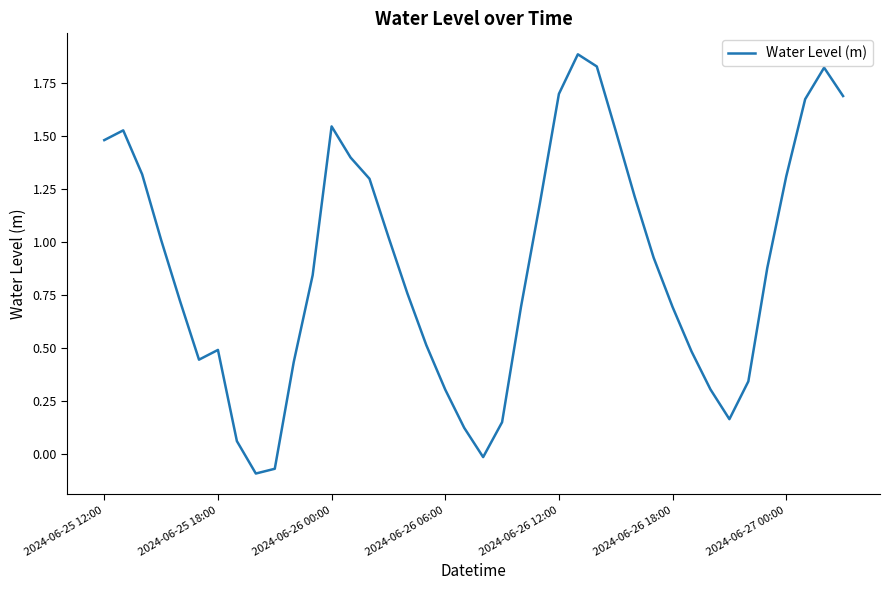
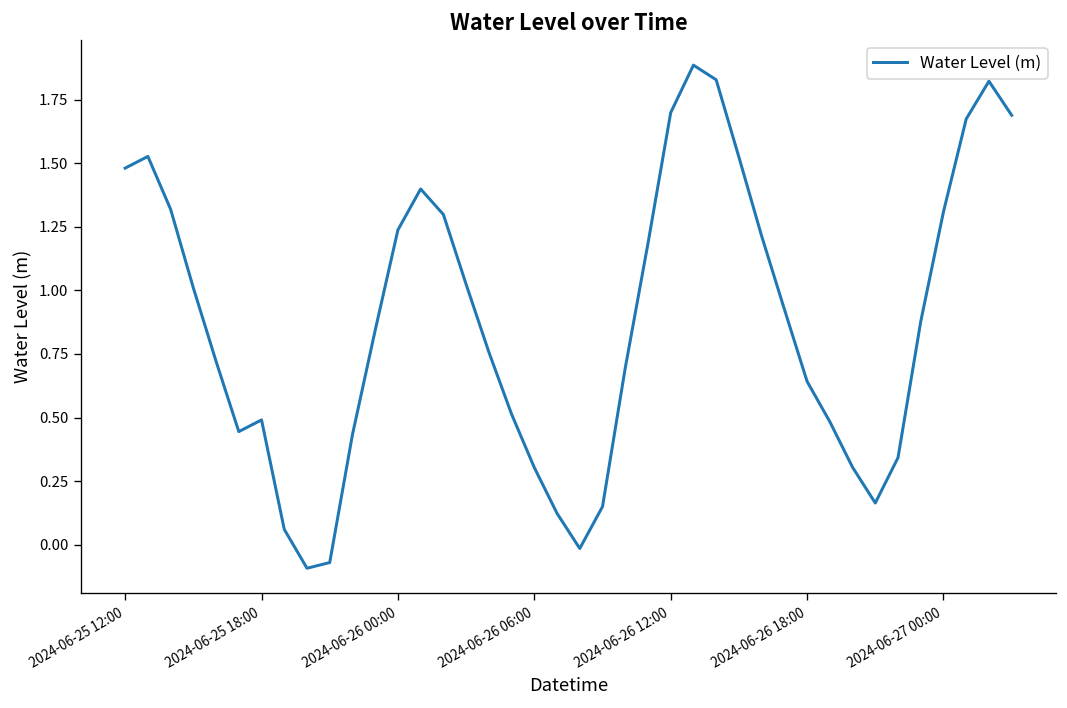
2024-06-26 00:00: 1.55 -> 1.24
2024-06-26 18:00: 0.69 -> 0.64
